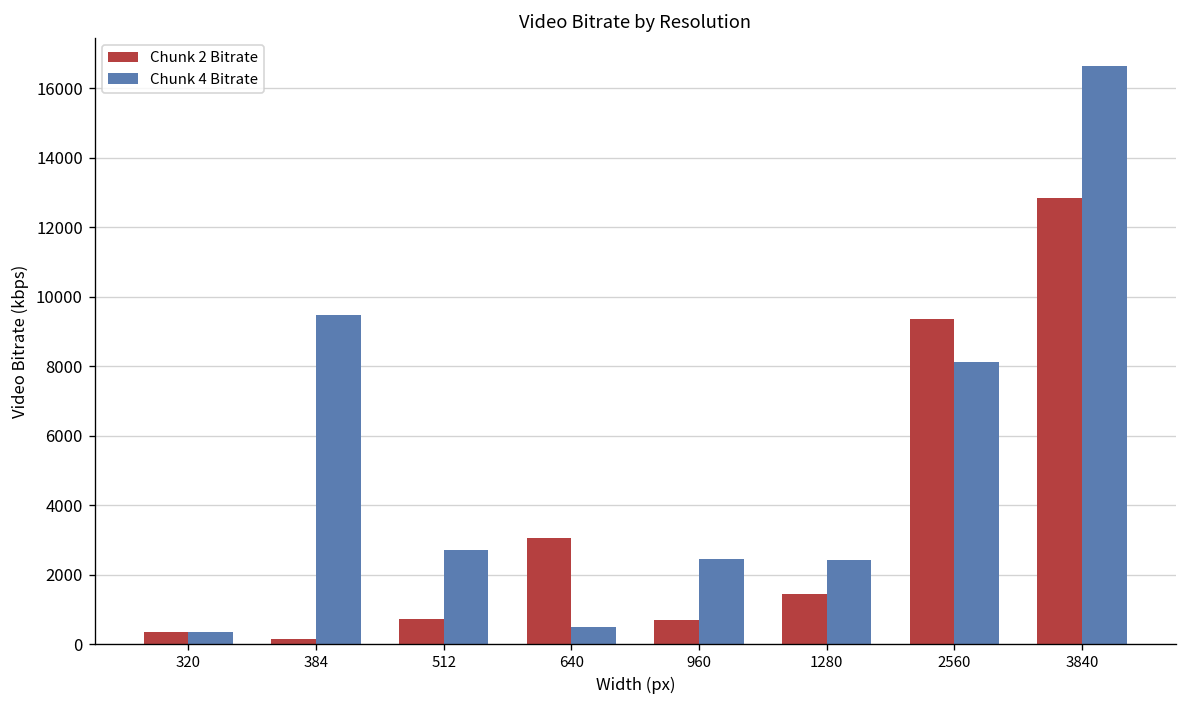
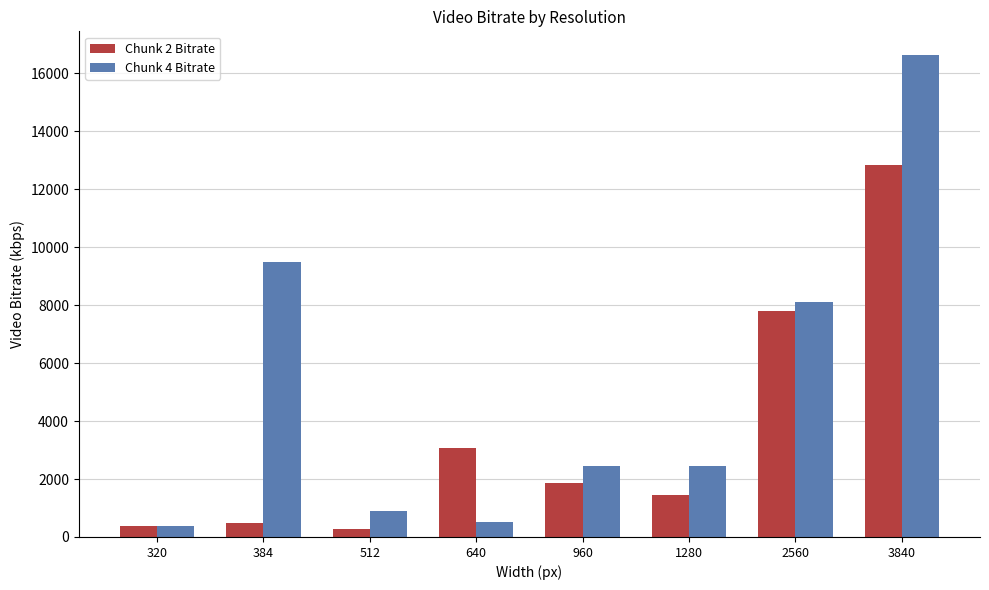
Chunk 2 Bitrate, 384: 100 -> 500
Chunk 2 Bitrate, 512: 700 -> 300
Chunk 4 Bitrate, 512: 2700 -> 900
Chunk 2 Bitrate, 960: 700 -> 1900
Chunk 2 Bitrate, 2560: 9300 -> 7800
